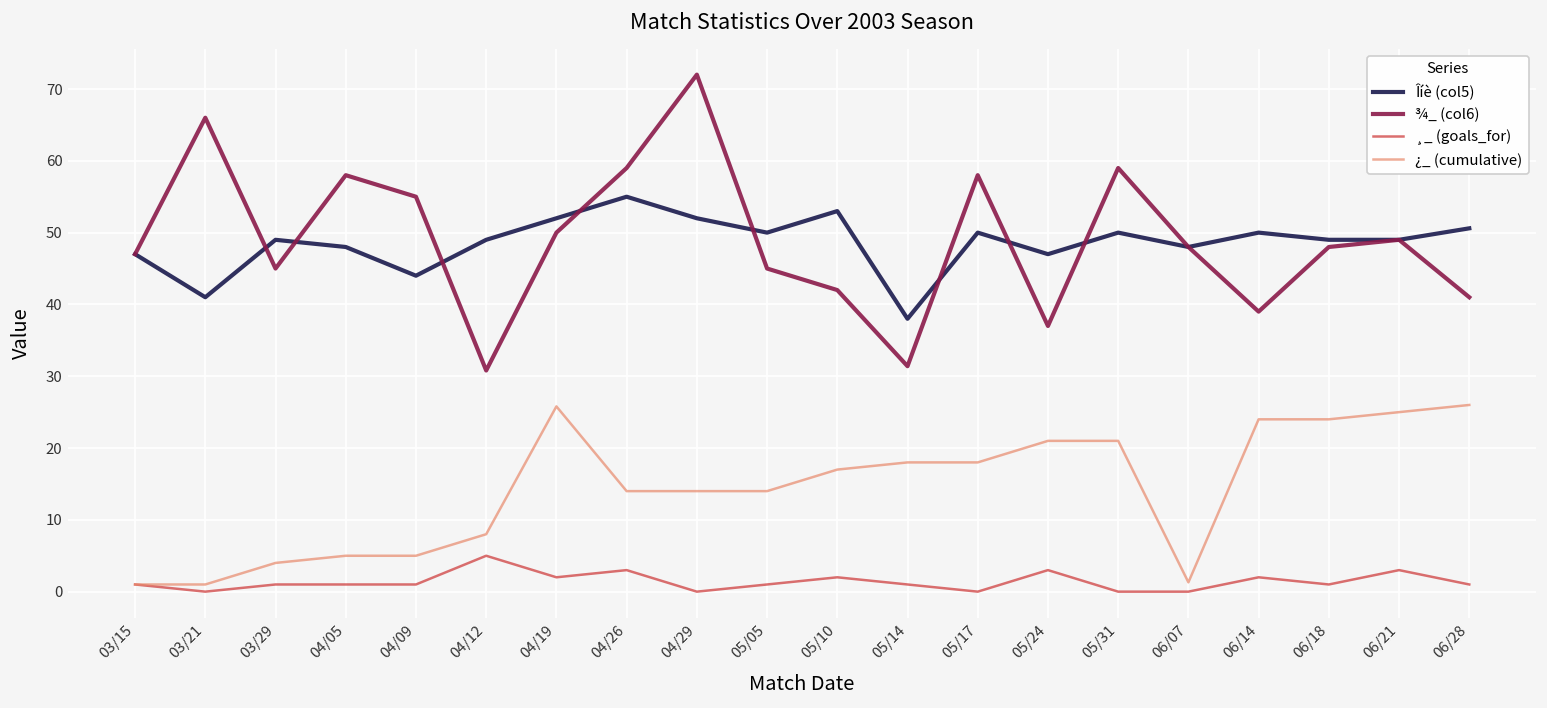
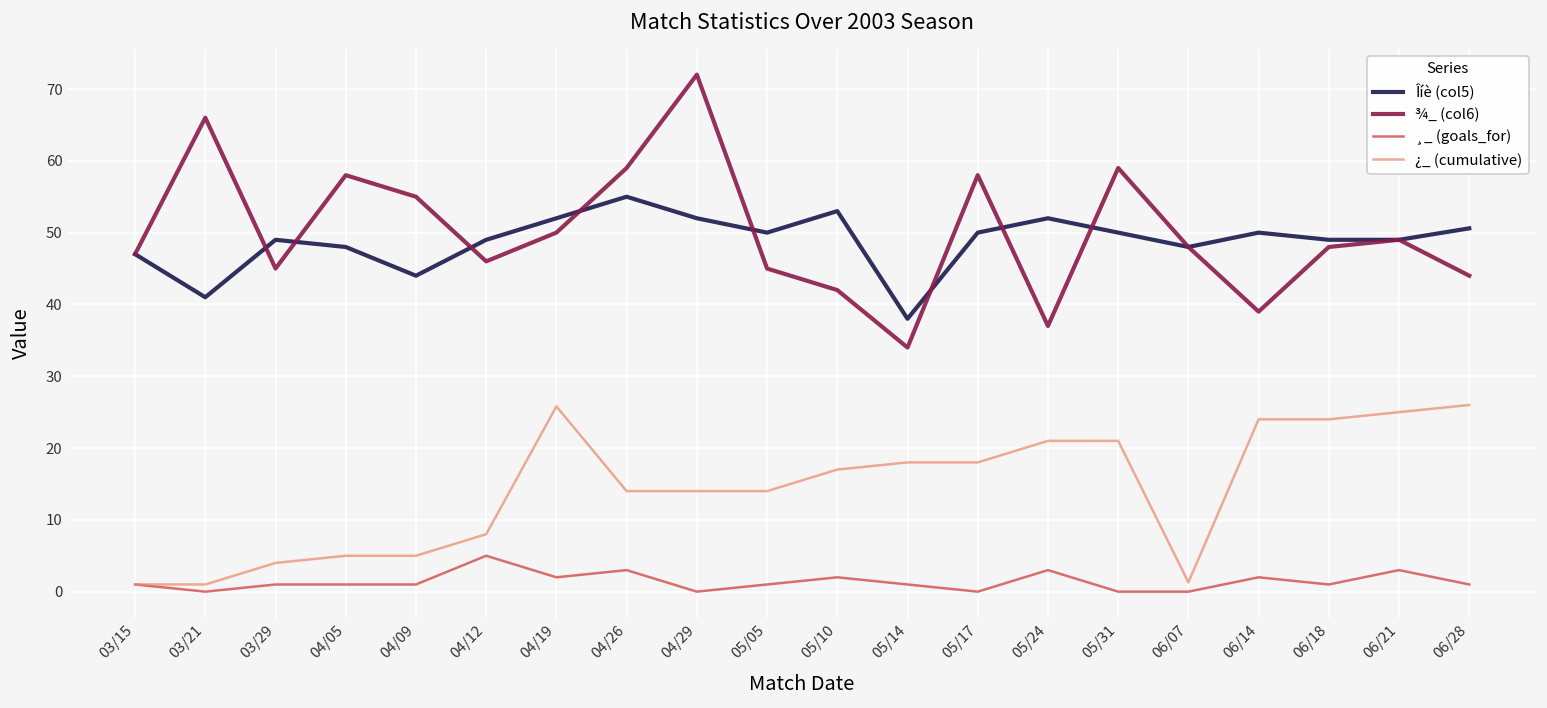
¾_ (col6), 04/12: 31 -> 46
¾_ (col6), 05/14: 31 -> 34
Îíè (col5), 05/24: 47 -> 52
¾_ (col6), 06/28: 41 -> 44
